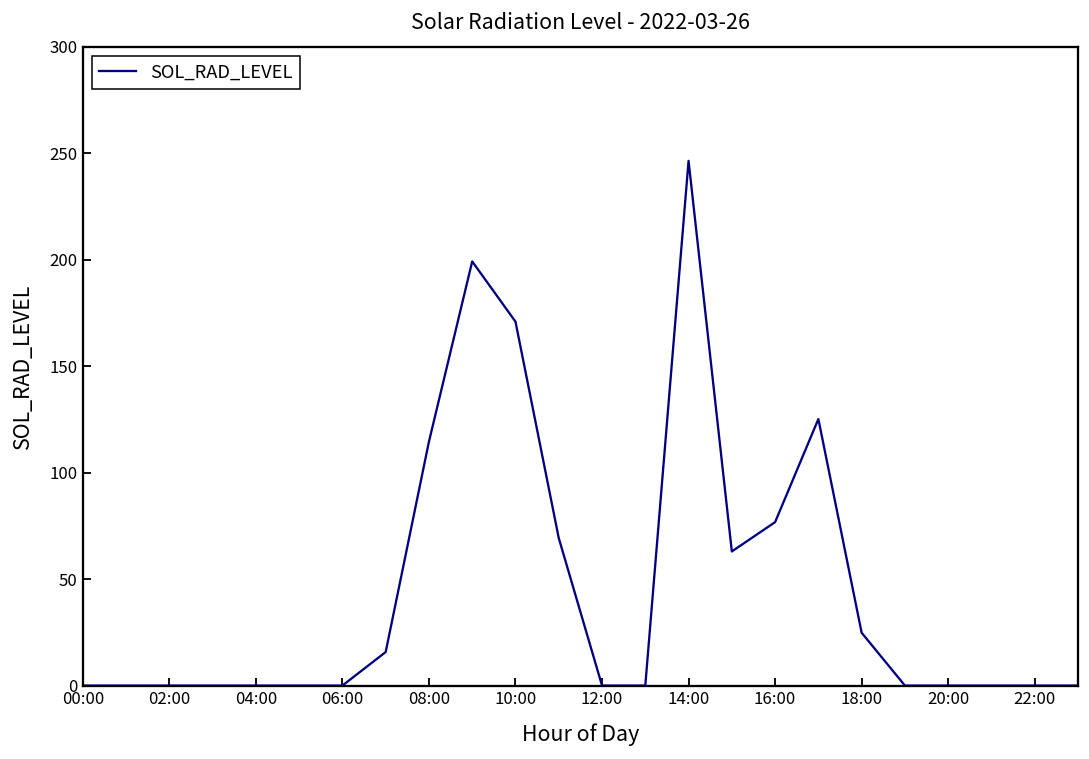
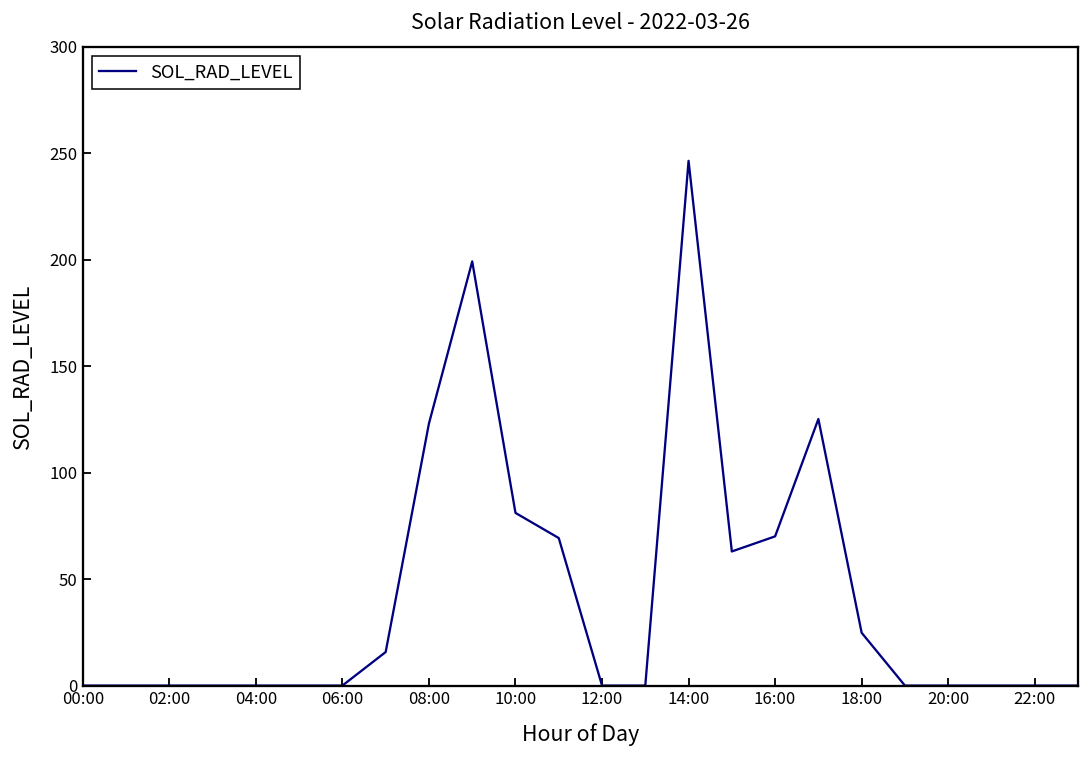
08:00: 115 -> 123
10:00: 171 -> 81
16:00: 77 -> 70
